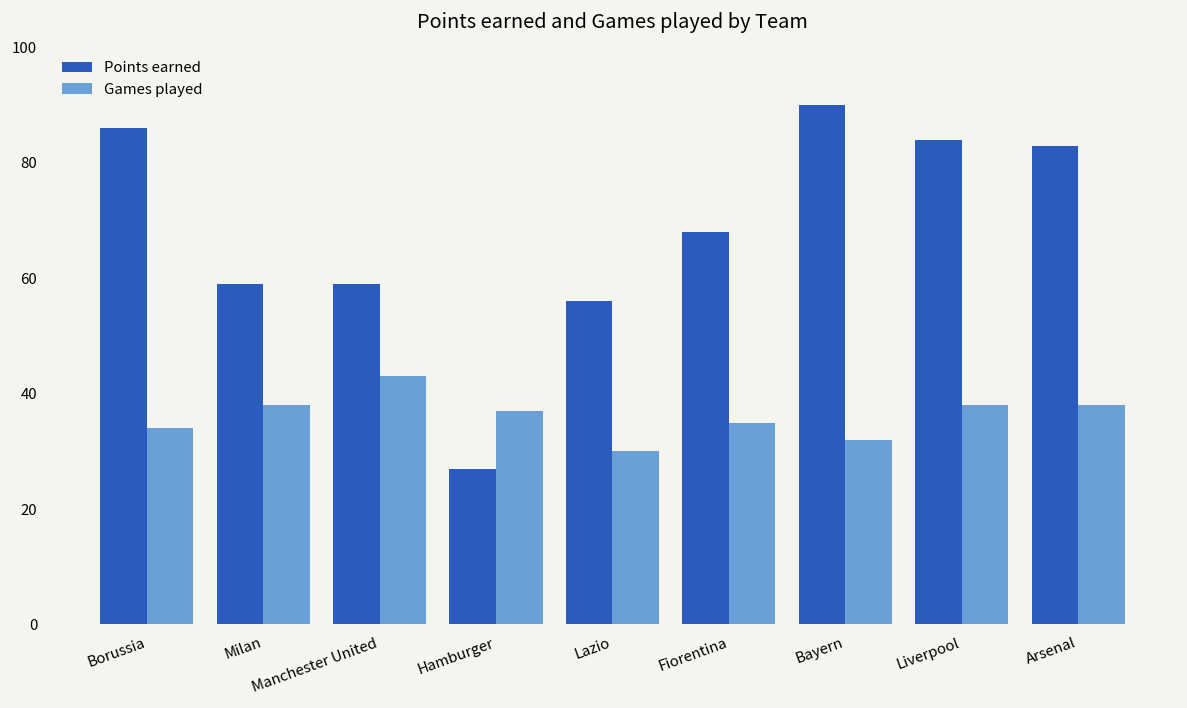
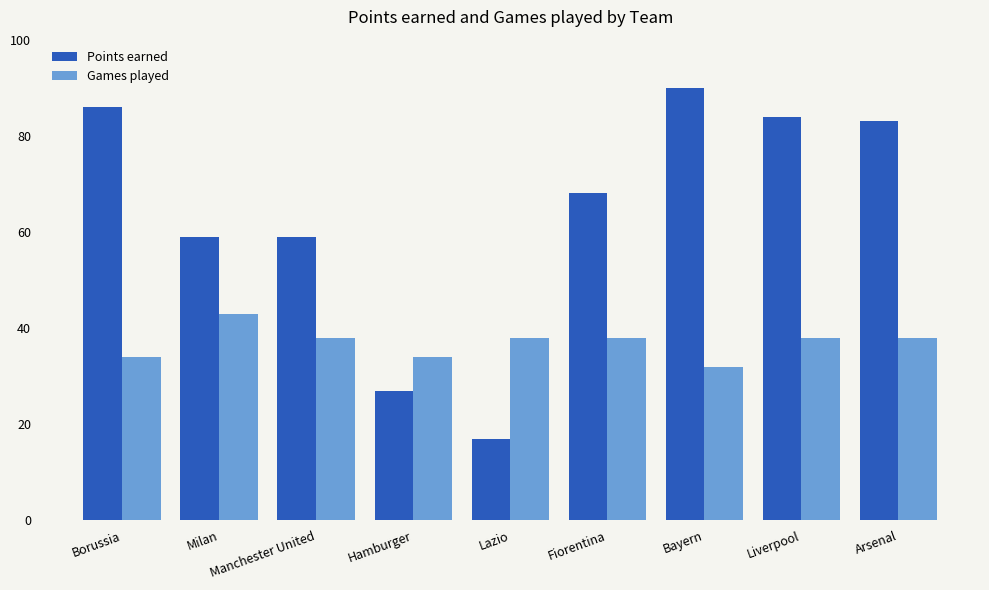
Games played, Milan: 38 -> 43
Games played, Manchester United: 43 -> 38
Games played, Hamburger: 37 -> 34
Points earned, Lazio: 56 -> 17
Games played, Lazio: 30 -> 38
Games played, Fiorentina: 35 -> 38
